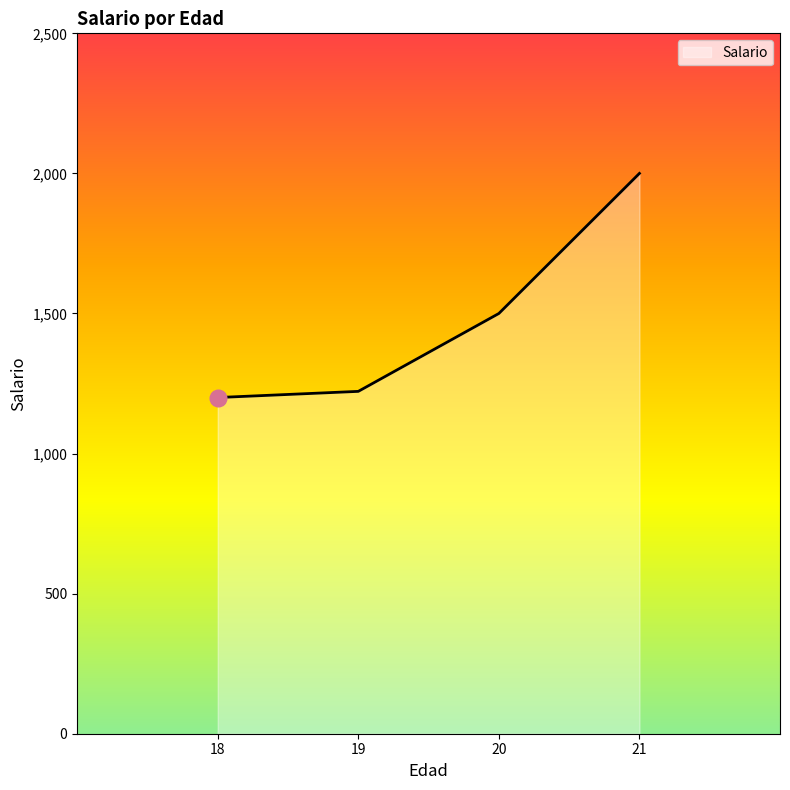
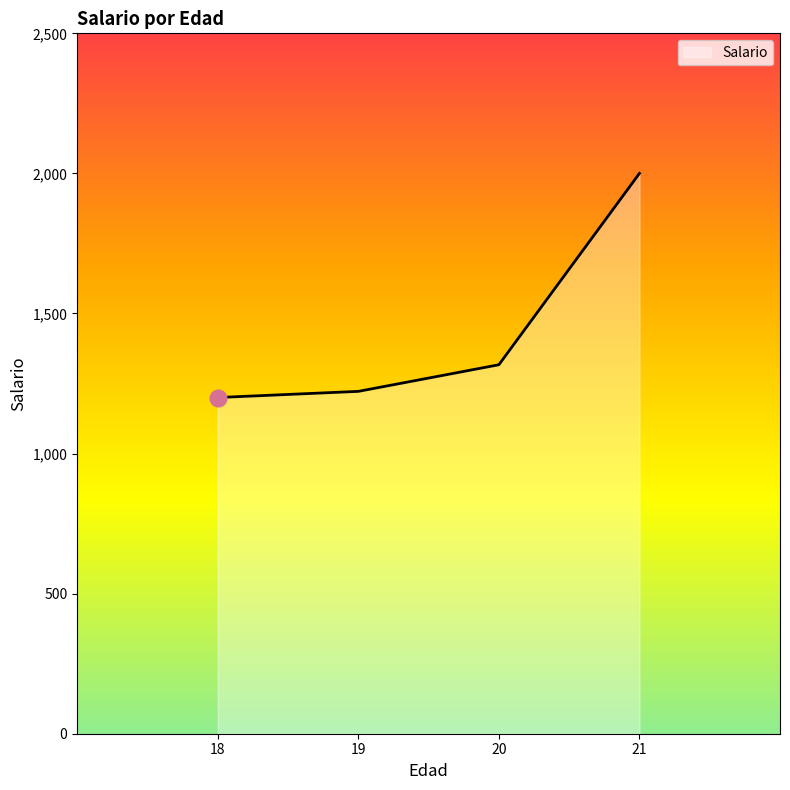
Salario, 20: 1,500 -> 1,320
